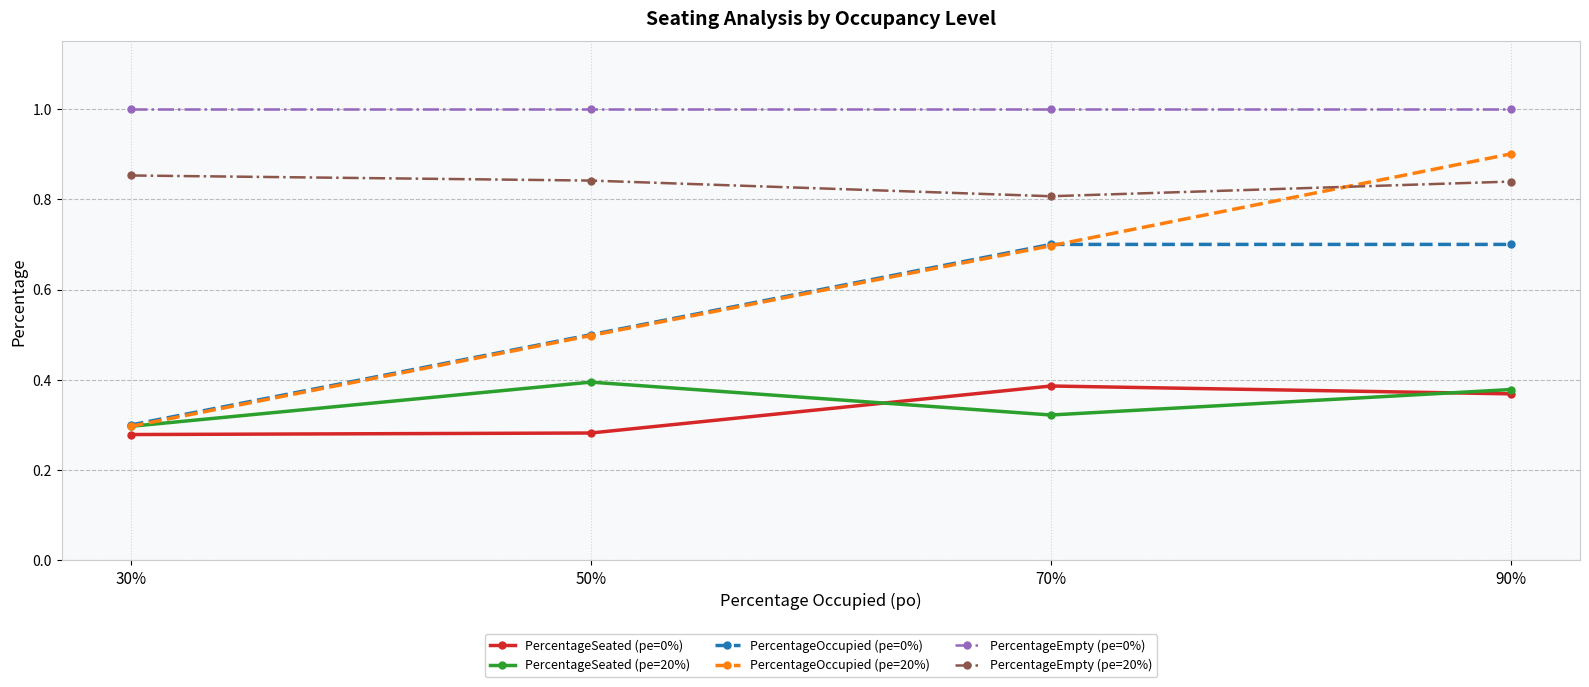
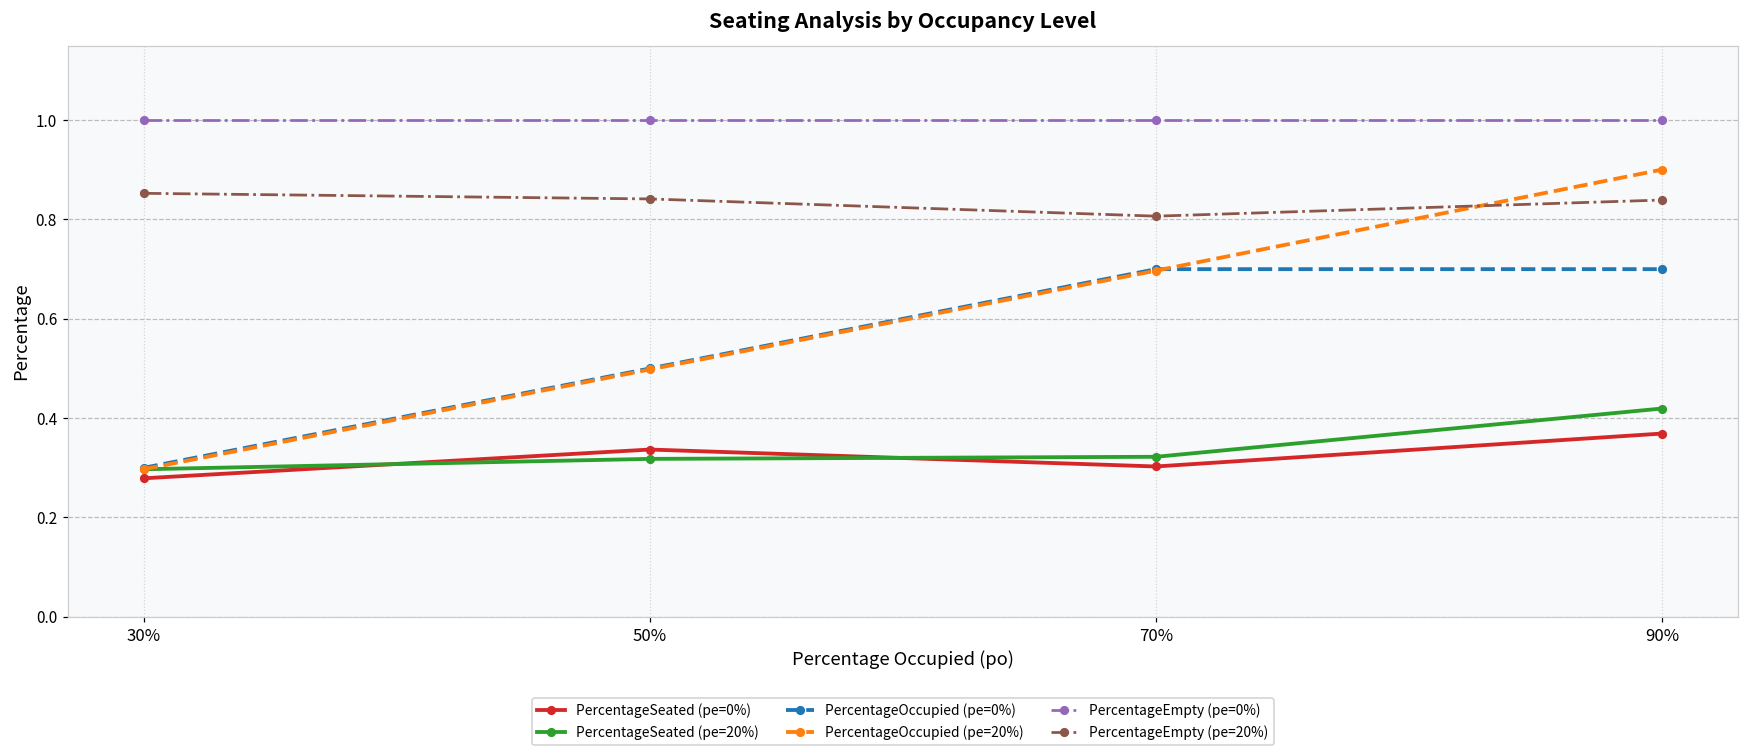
PercentageSeated (pe=0%), 50%: 0.28 -> 0.34
PercentageSeated (pe=20%), 50%: 0.40 -> 0.32
PercentageSeated (pe=0%), 70%: 0.39 -> 0.30
PercentageSeated (pe=20%), 90%: 0.38 -> 0.42
